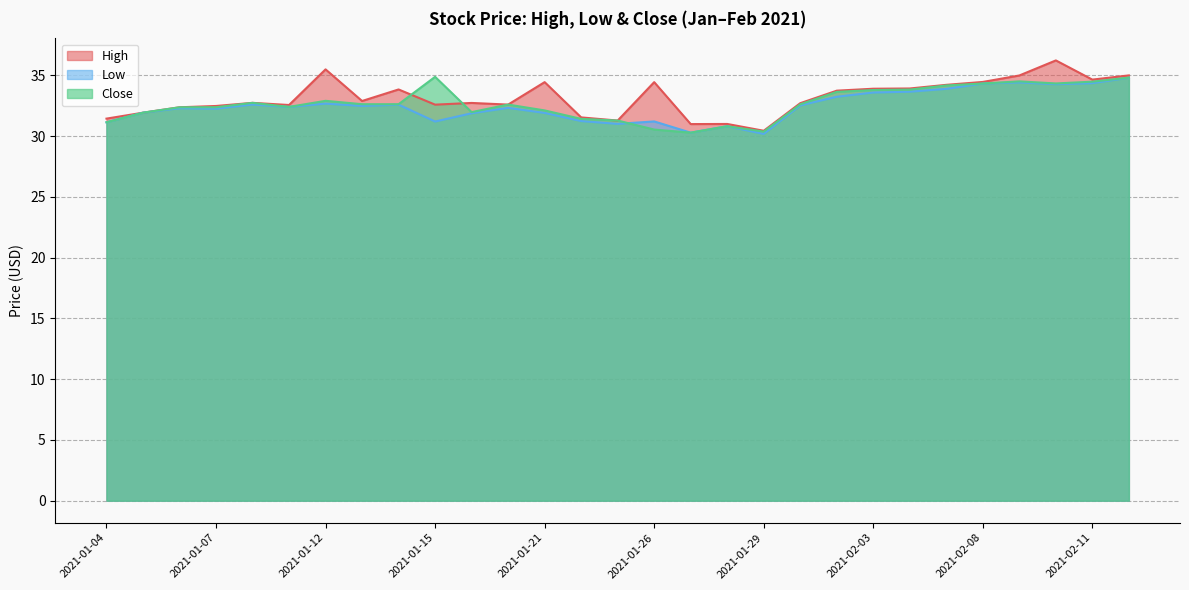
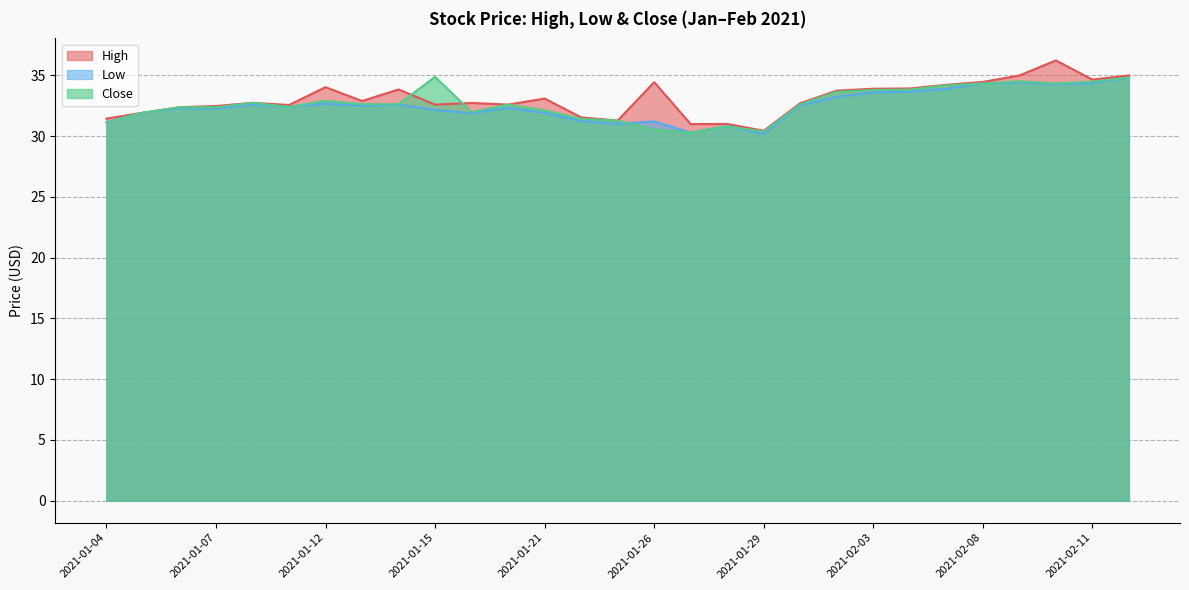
High, 2021-01-12: 35.5 -> 34.0
Low, 2021-01-15: 31.2 -> 32.2
High, 2021-01-21: 34.5 -> 33.1
